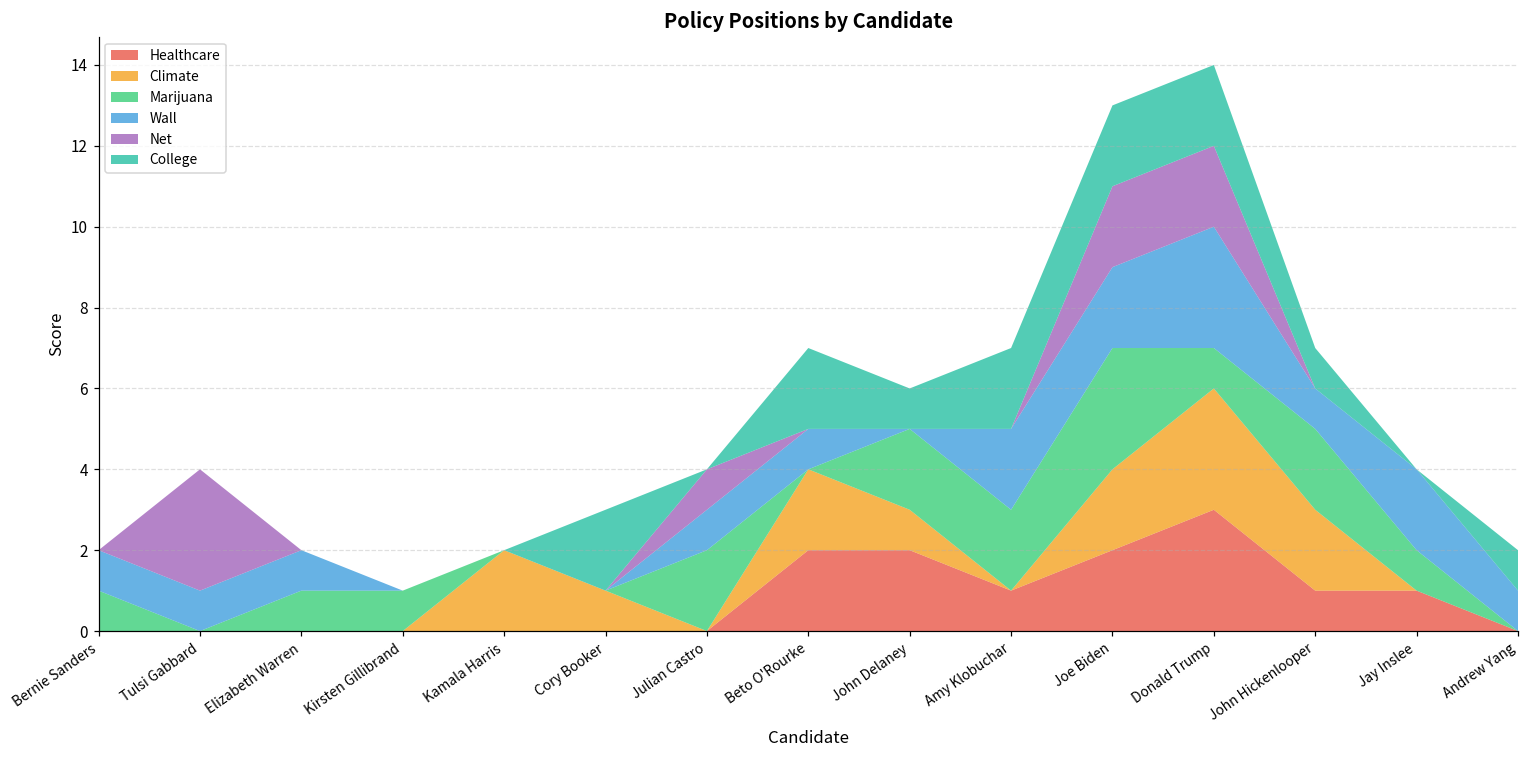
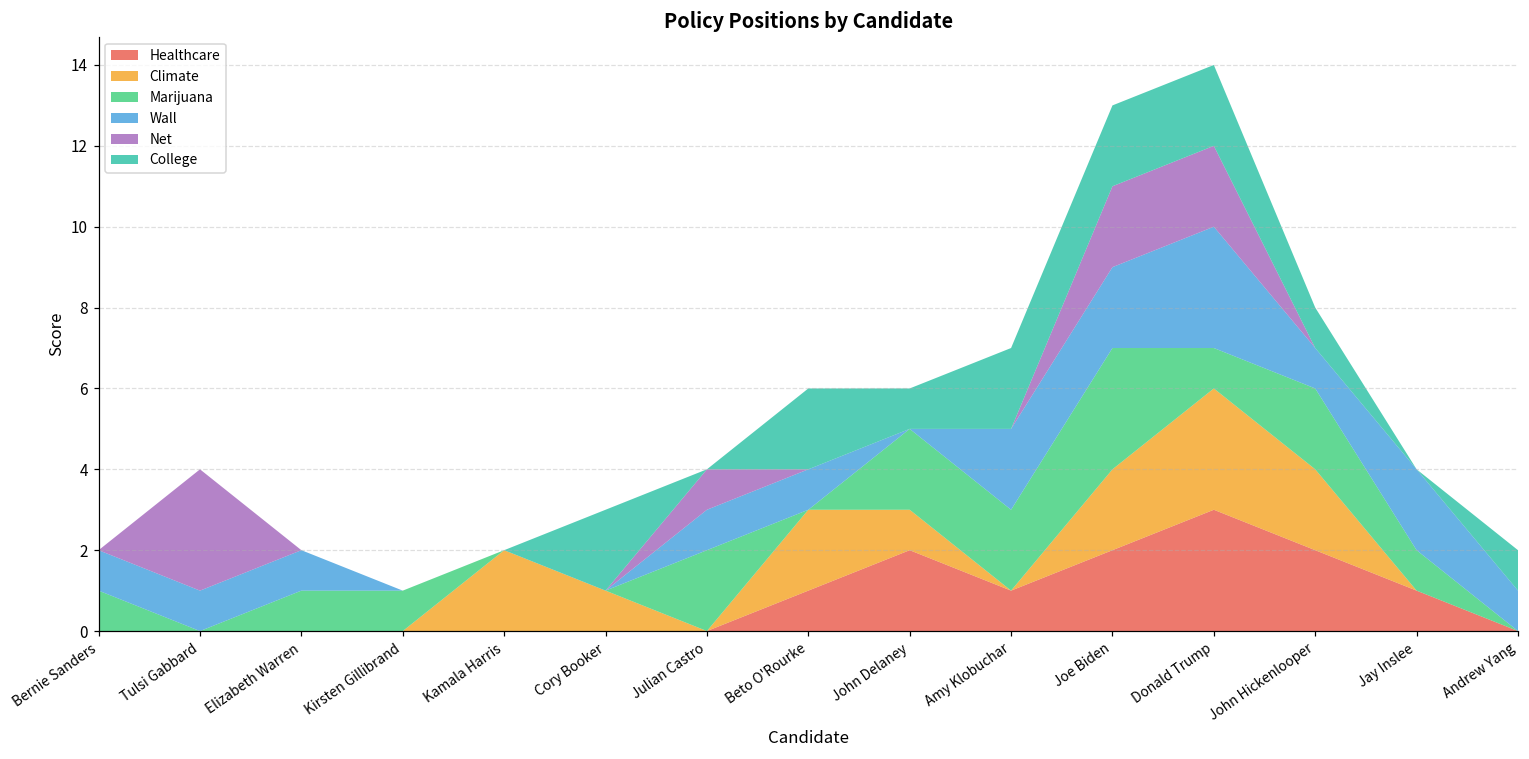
Healthcare, Beto O'Rourke: 2 -> 1
Healthcare, John Hickenlooper: 1 -> 2
